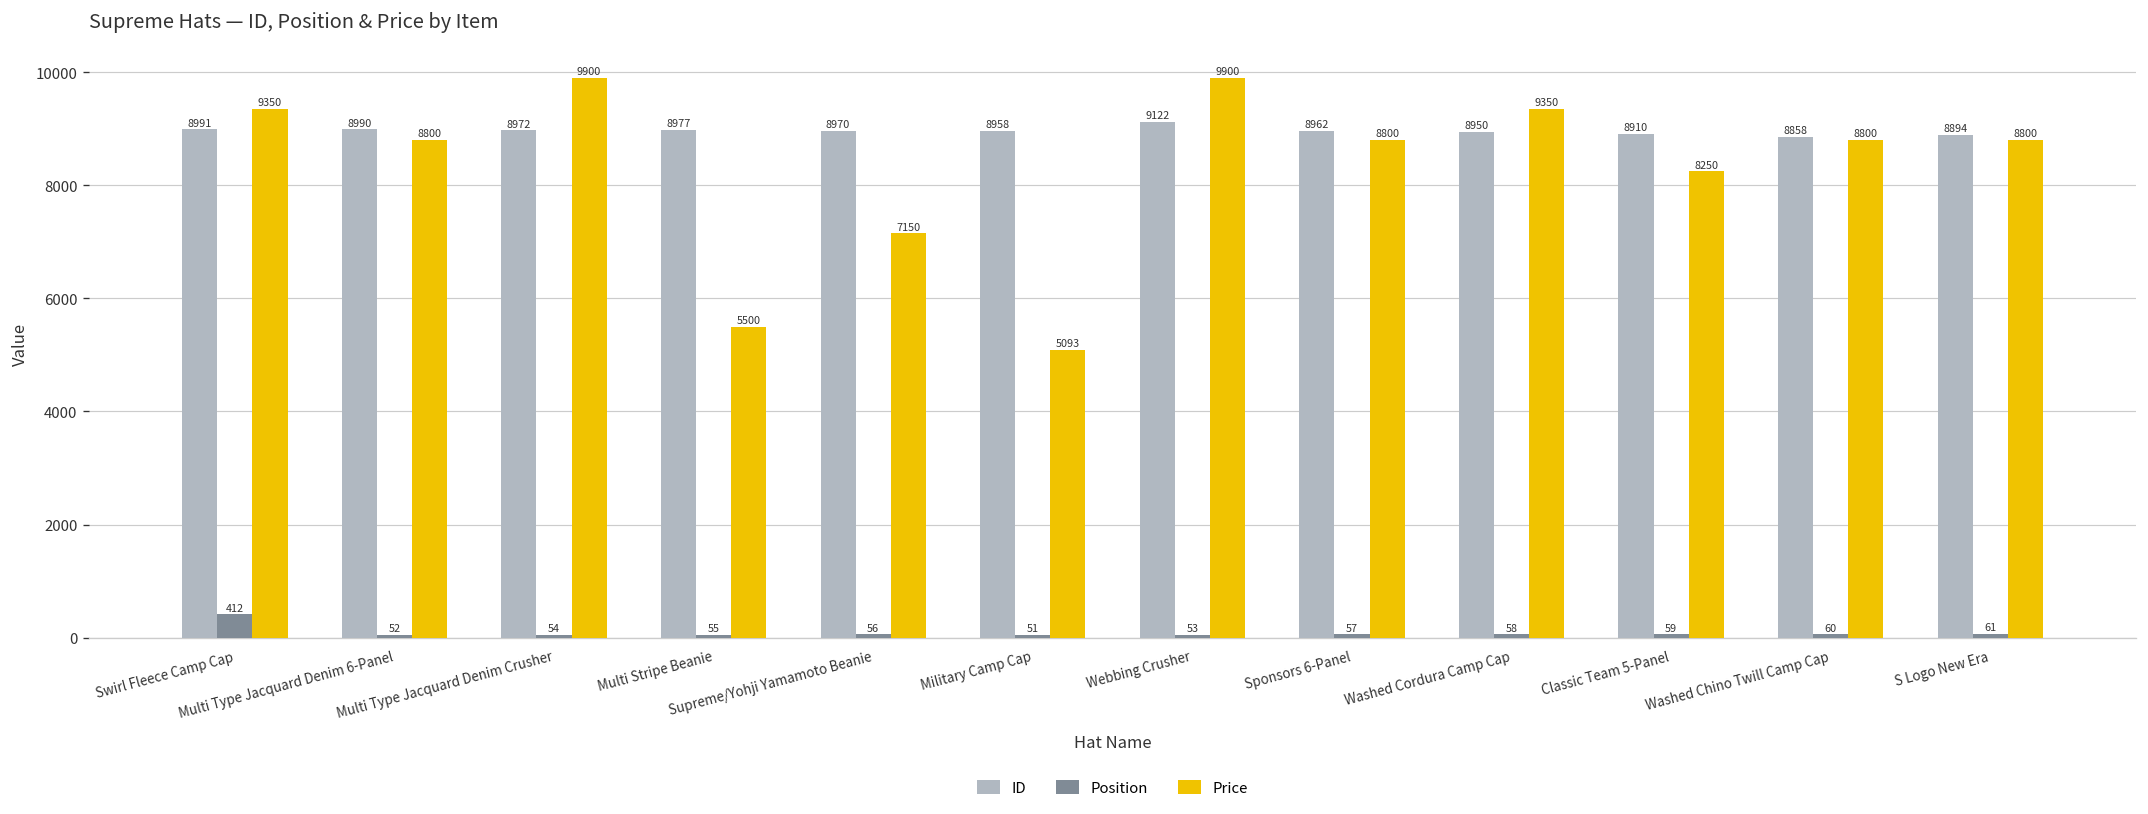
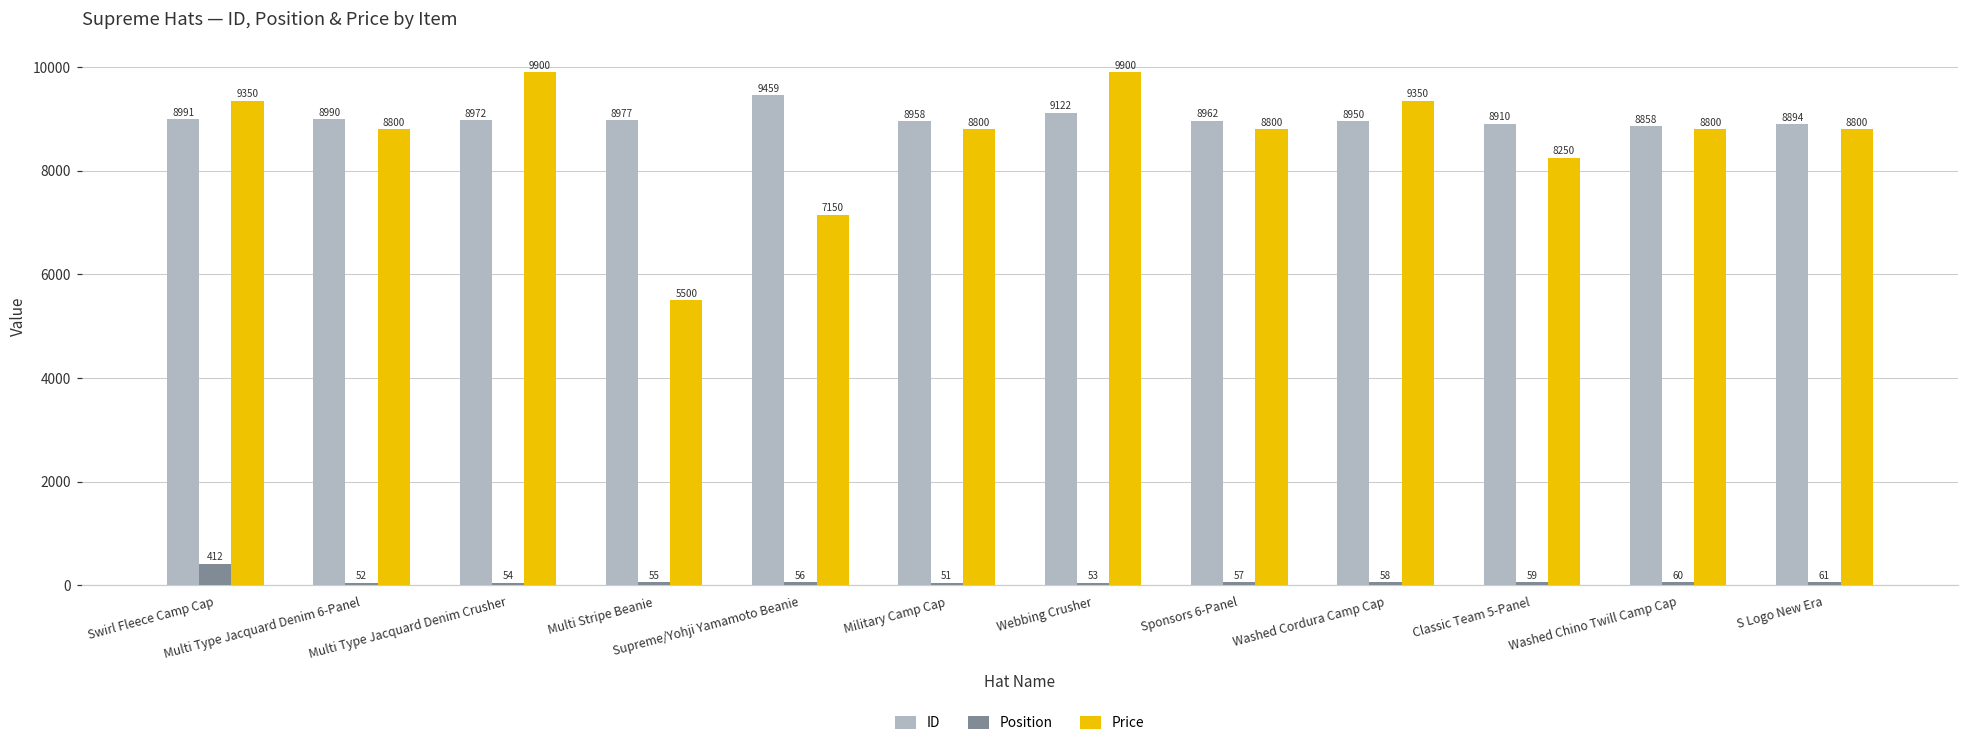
ID, Supreme/Yohji Yamamoto Beanie: 8970 -> 9459
Price, Military Camp Cap: 5093 -> 8800
